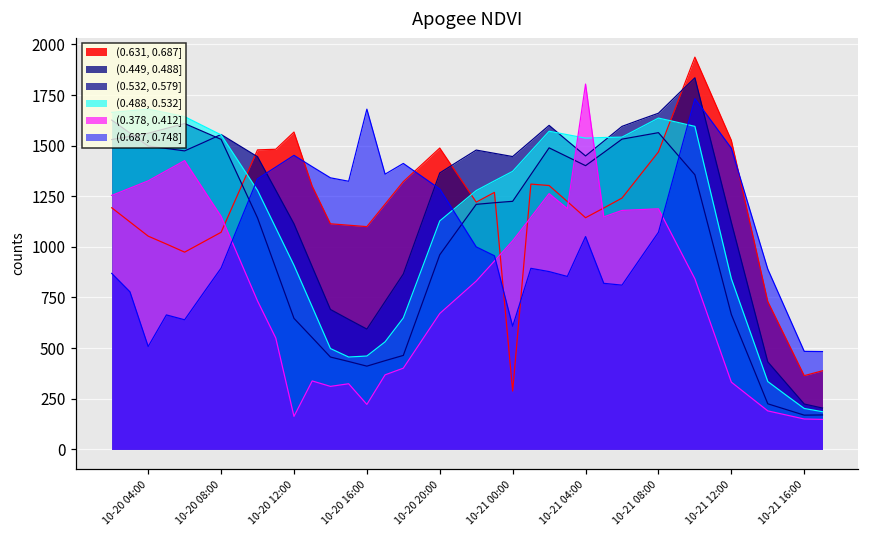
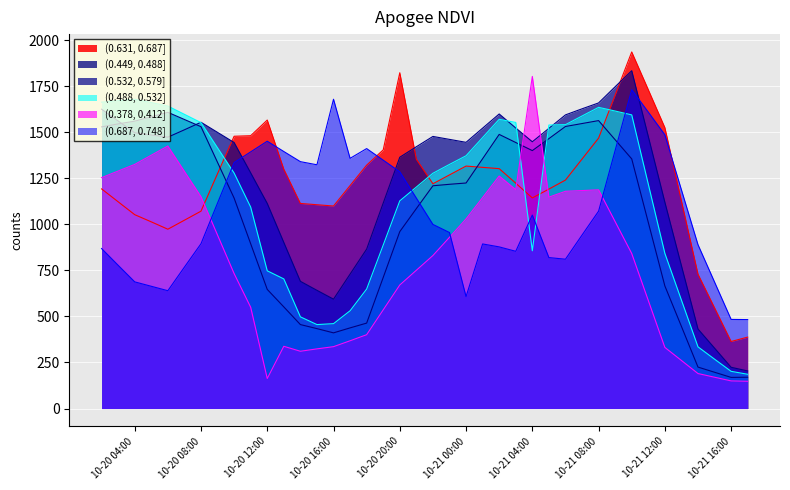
(0.687, 0.748], 10-20 04:00: 510 -> 690
(0.488, 0.532], 10-20 12:00: 910 -> 750
(0.378, 0.412], 10-20 16:00: 220 -> 340
(0.631, 0.687], 10-20 20:00: 1490 -> 1820
(0.631, 0.687], 10-21 00:00: 290 -> 1320
(0.488, 0.532], 10-21 04:00: 1540 -> 860
